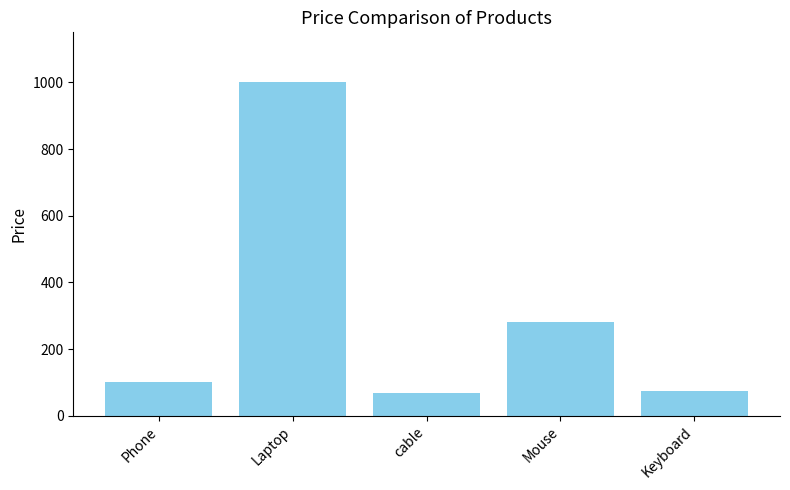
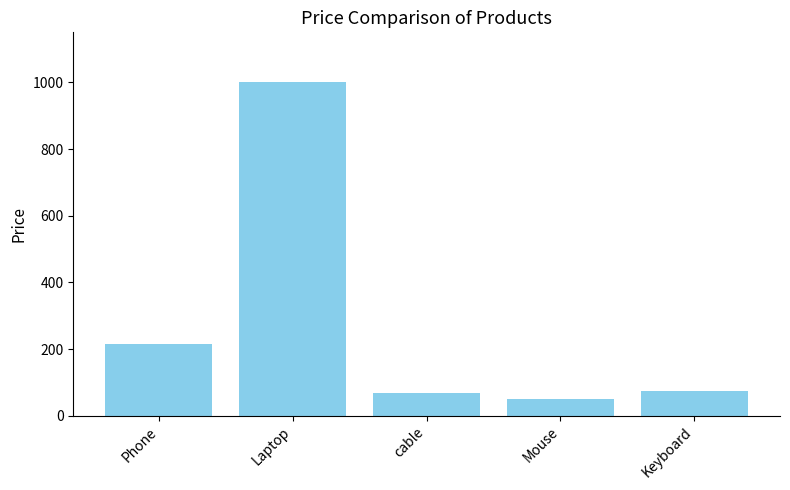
Phone: 100 -> 220
Mouse: 280 -> 50
